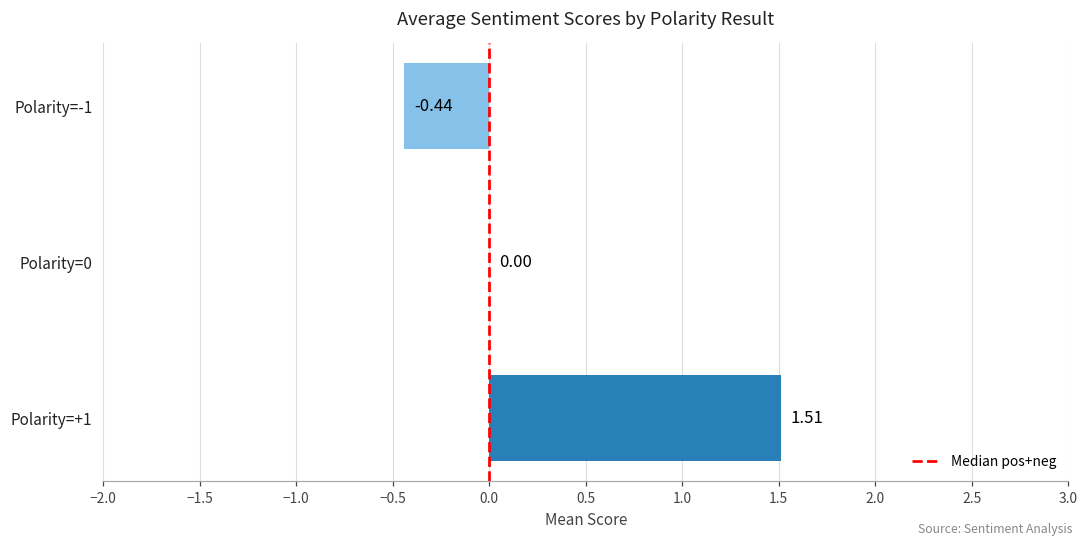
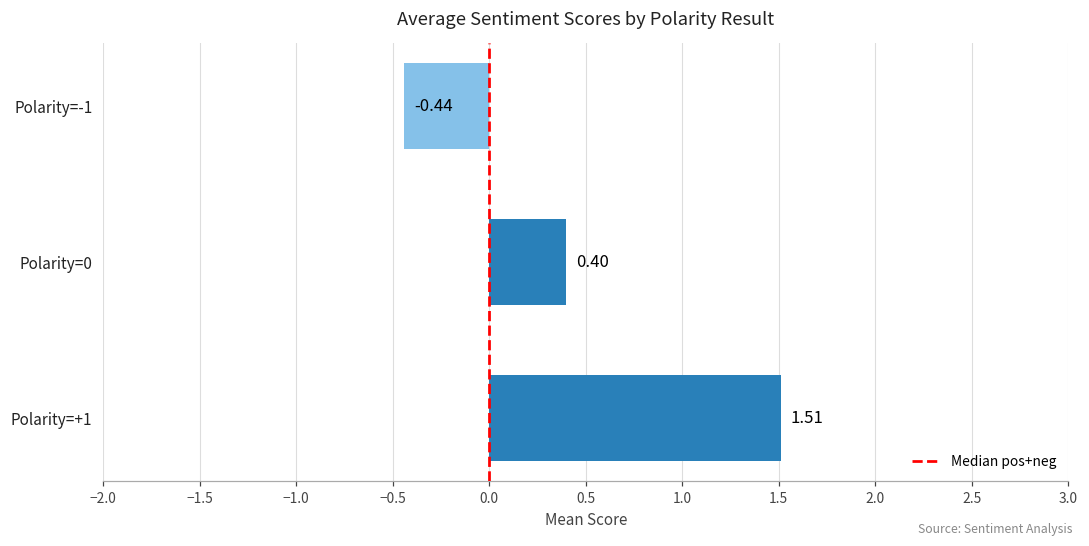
Polarity=0: 0.00 -> 0.40
